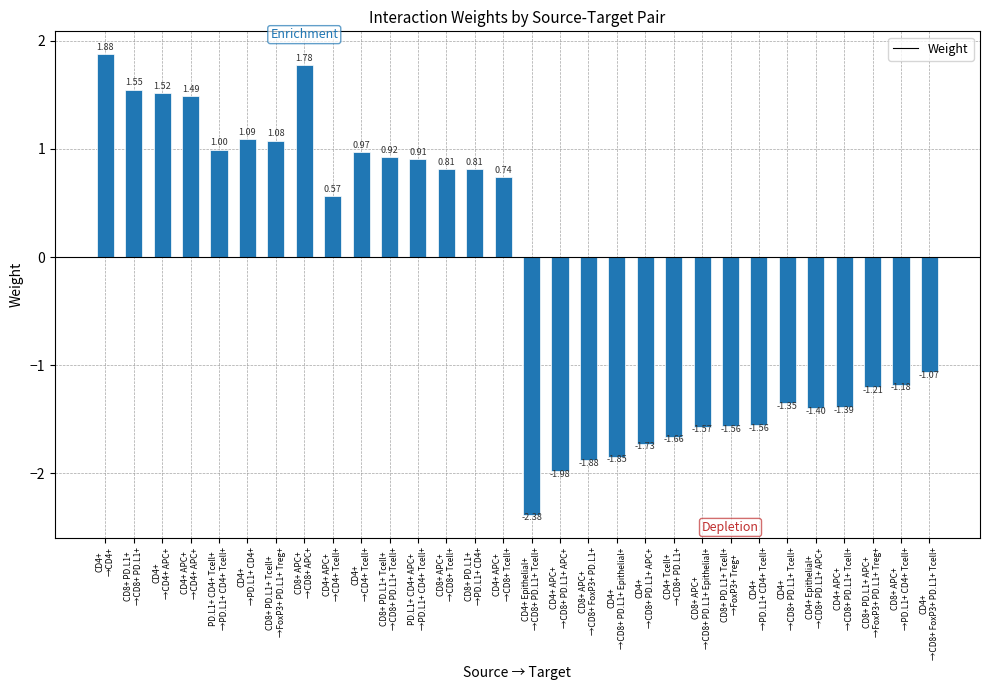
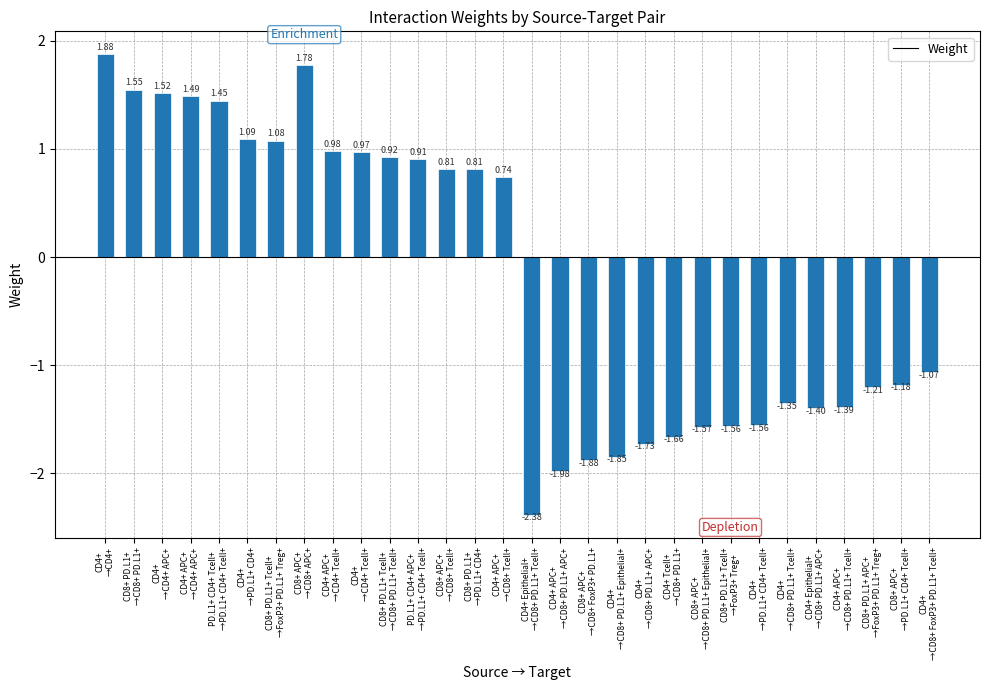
PD.L1+ CD4+ Tcell+ →PD.L1+ CD4+ Tcell+: 1.00 -> 1.45
CD4+ APC+ →CD4+ Tcell+: 0.57 -> 0.98
